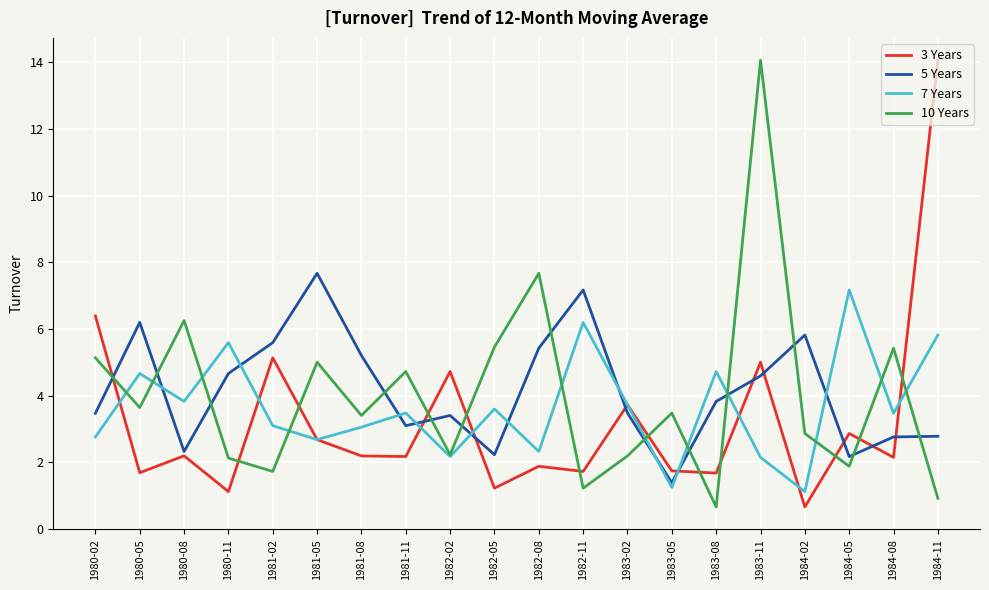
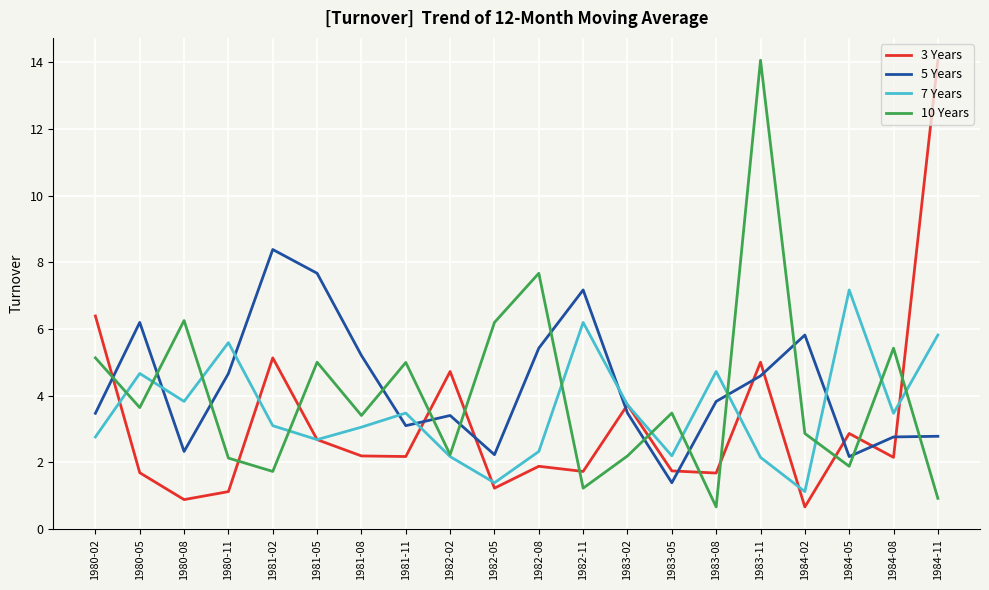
3 Years, 1980-08: 2.2 -> 0.9
5 Years, 1981-02: 5.6 -> 8.4
10 Years, 1981-11: 4.7 -> 5.0
7 Years, 1982-05: 3.6 -> 1.4
10 Years, 1982-05: 5.5 -> 6.2
7 Years, 1983-05: 1.2 -> 2.2
